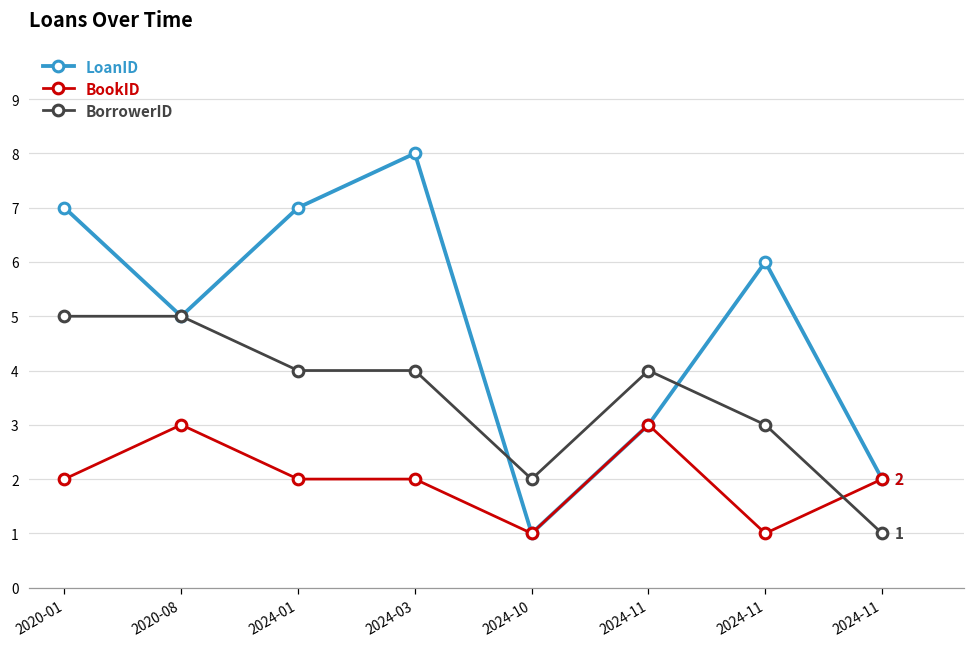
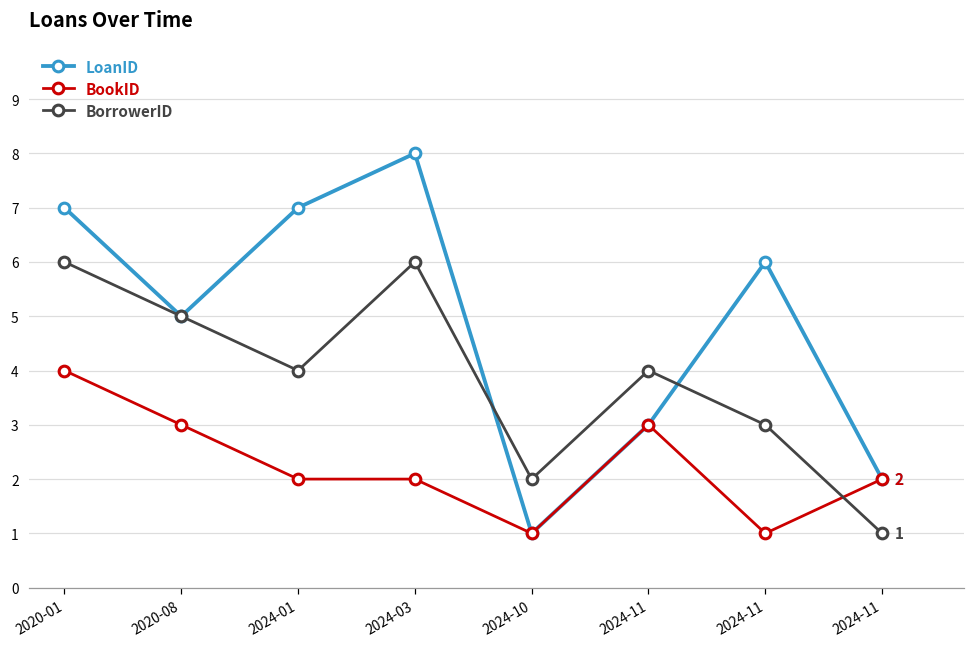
BookID, 2020-01: 2 -> 4
BorrowerID, 2020-01: 5 -> 6
BorrowerID, 2024-03: 4 -> 6
